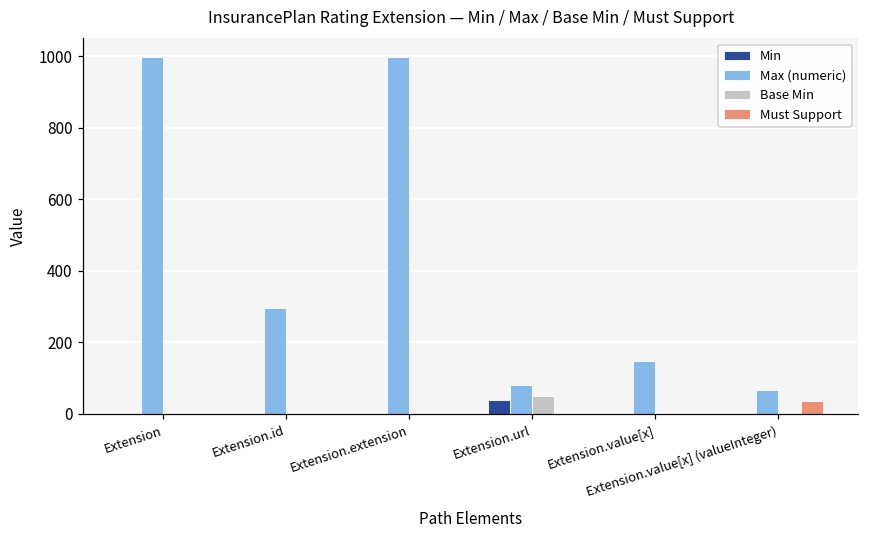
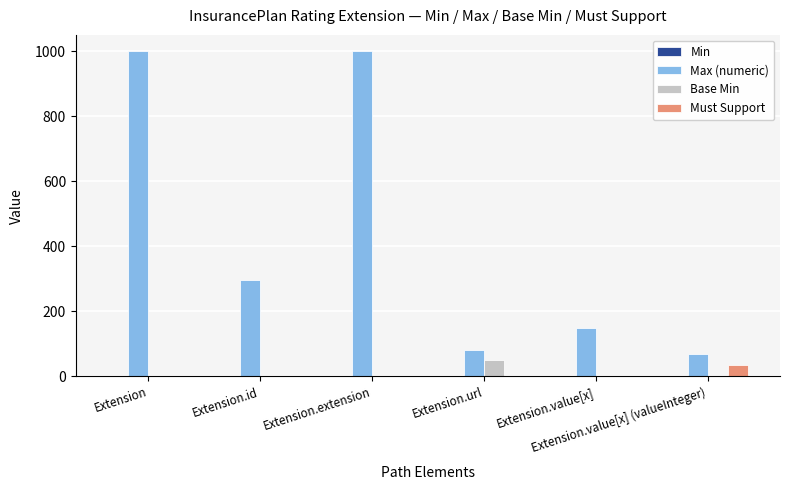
Min, Extension.url: 40 -> 0
